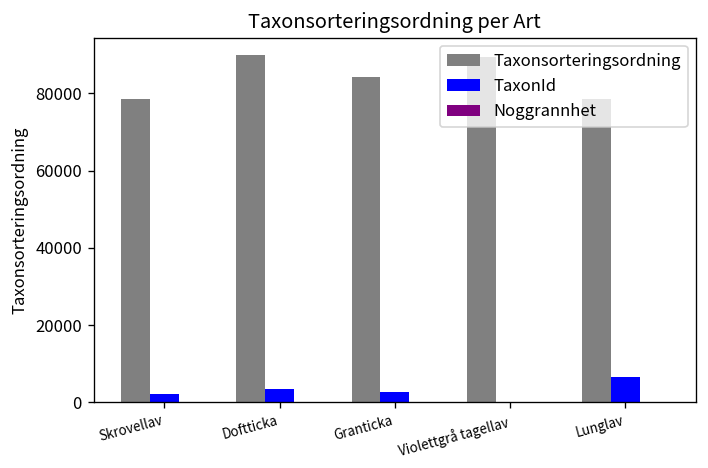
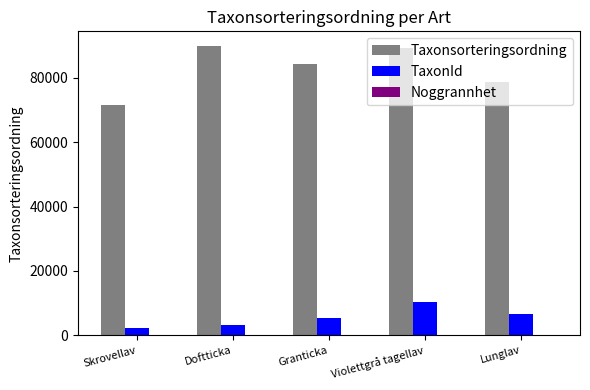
Taxonsorteringsordning, Skrovellav: 79000 -> 72000
TaxonId, Granticka: 3000 -> 5000
TaxonId, Violettgrå tagellav: 0 -> 10000
